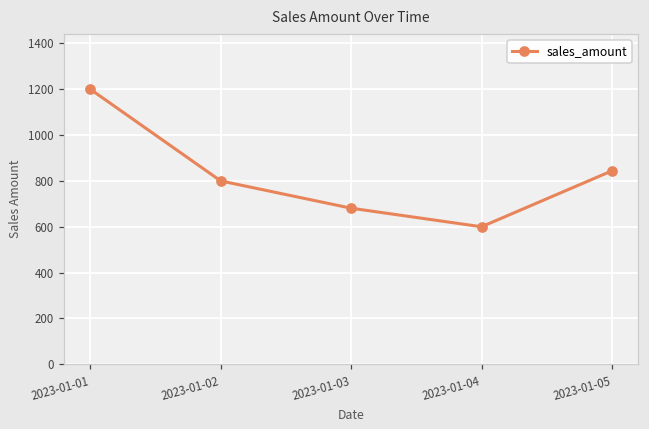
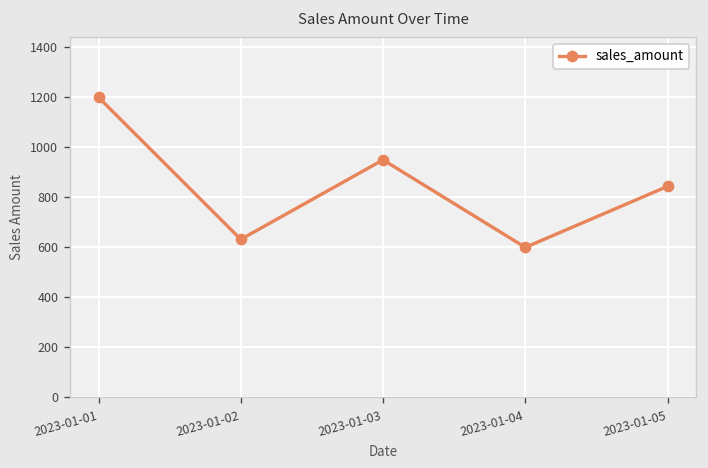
2023-01-02: 800 -> 630
2023-01-03: 680 -> 950
